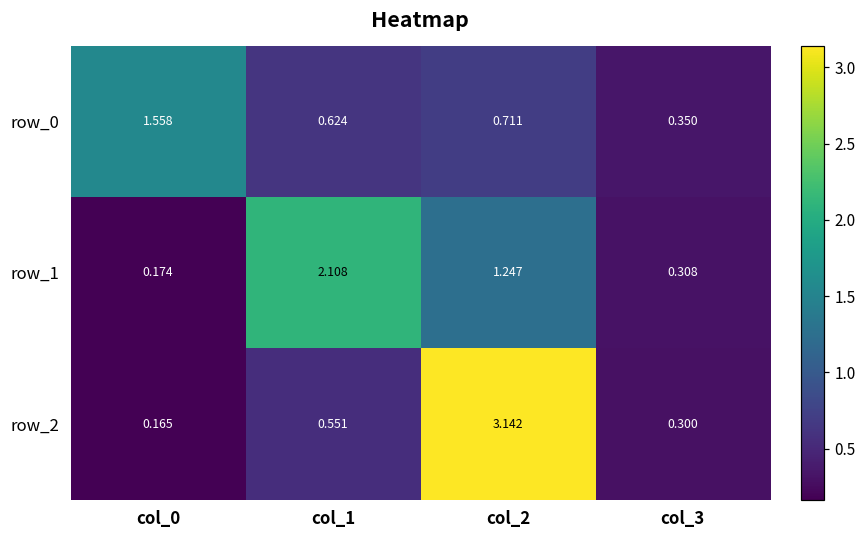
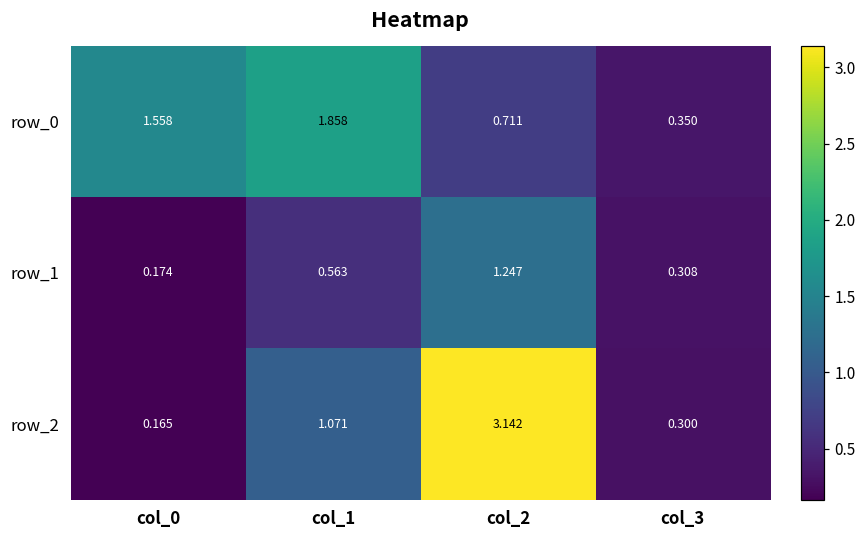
row_0, col_1: 0.624 -> 1.858
row_1, col_1: 2.108 -> 0.563
row_2, col_1: 0.551 -> 1.071
